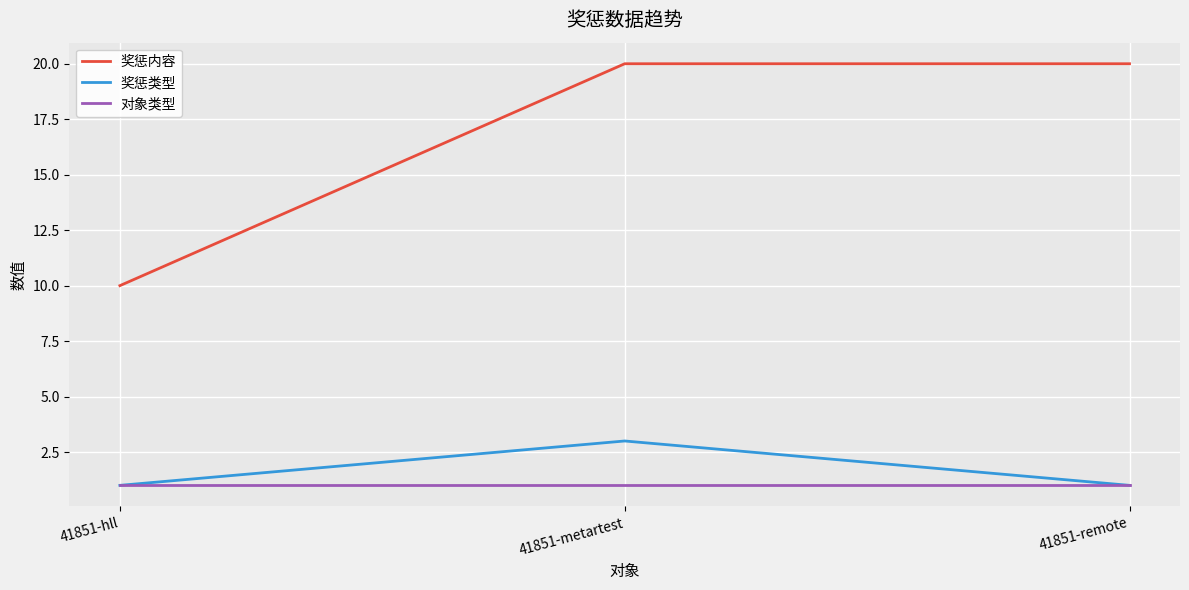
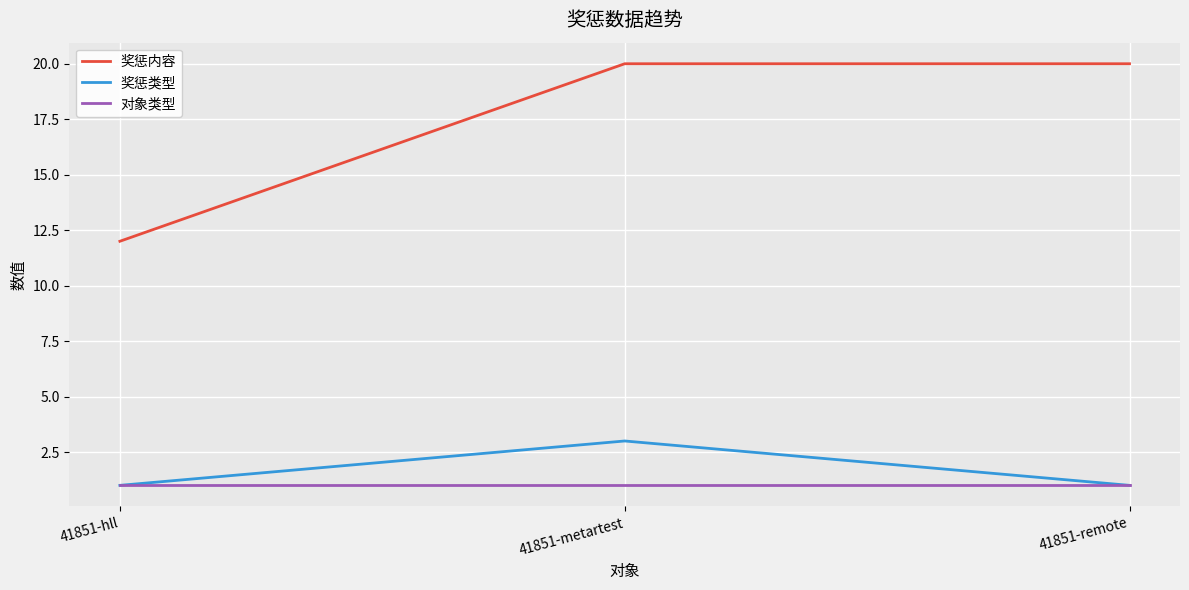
奖惩内容, 41851-hll: 10 -> 12
